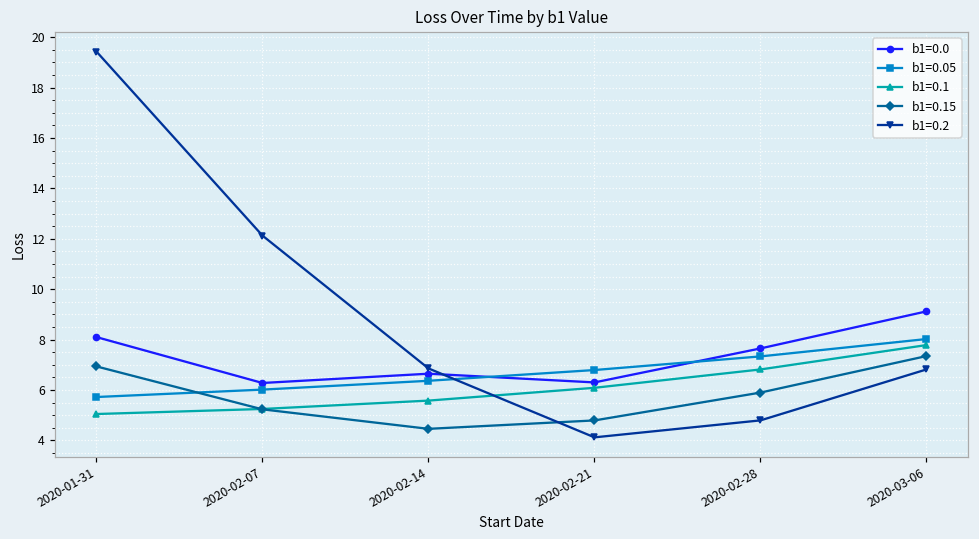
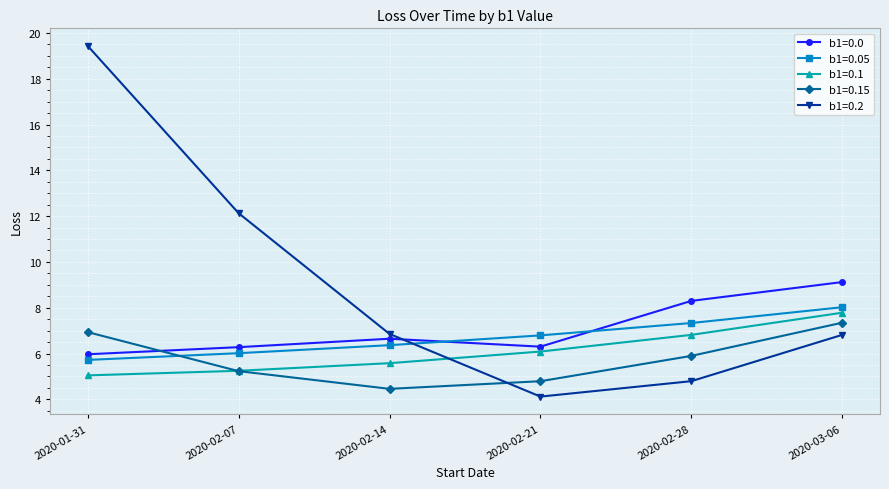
b1=0.0, 2020-01-31: 8.1 -> 6.0
b1=0.0, 2020-02-28: 7.6 -> 8.3
